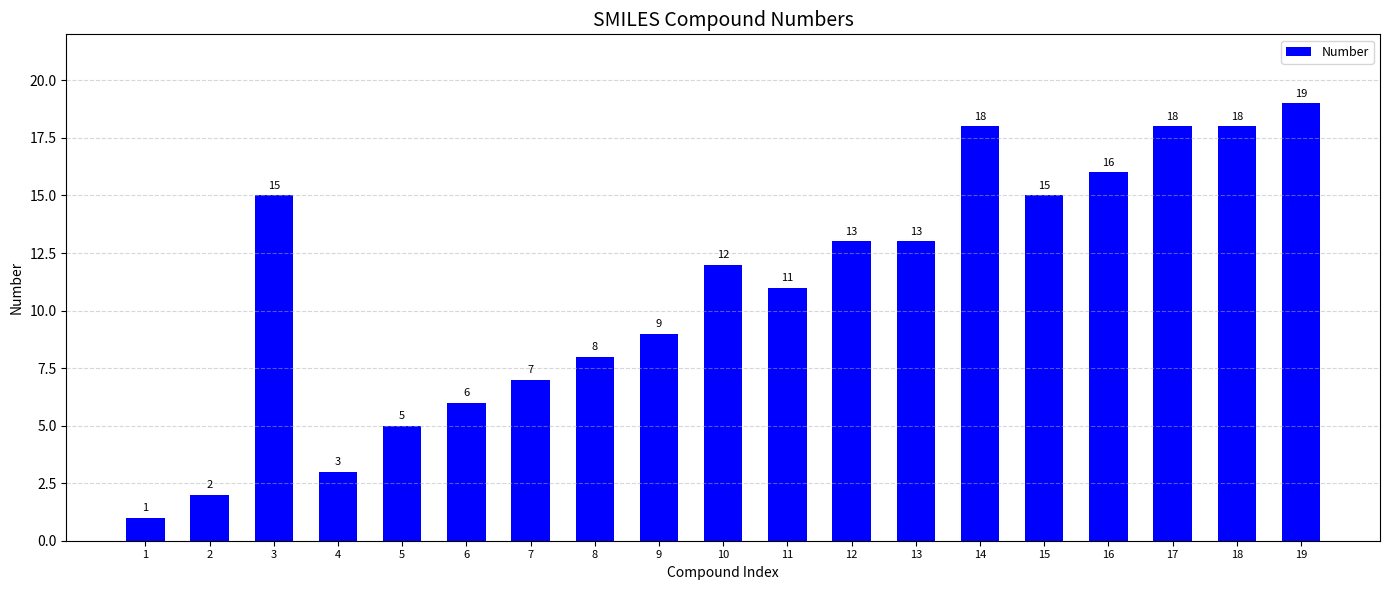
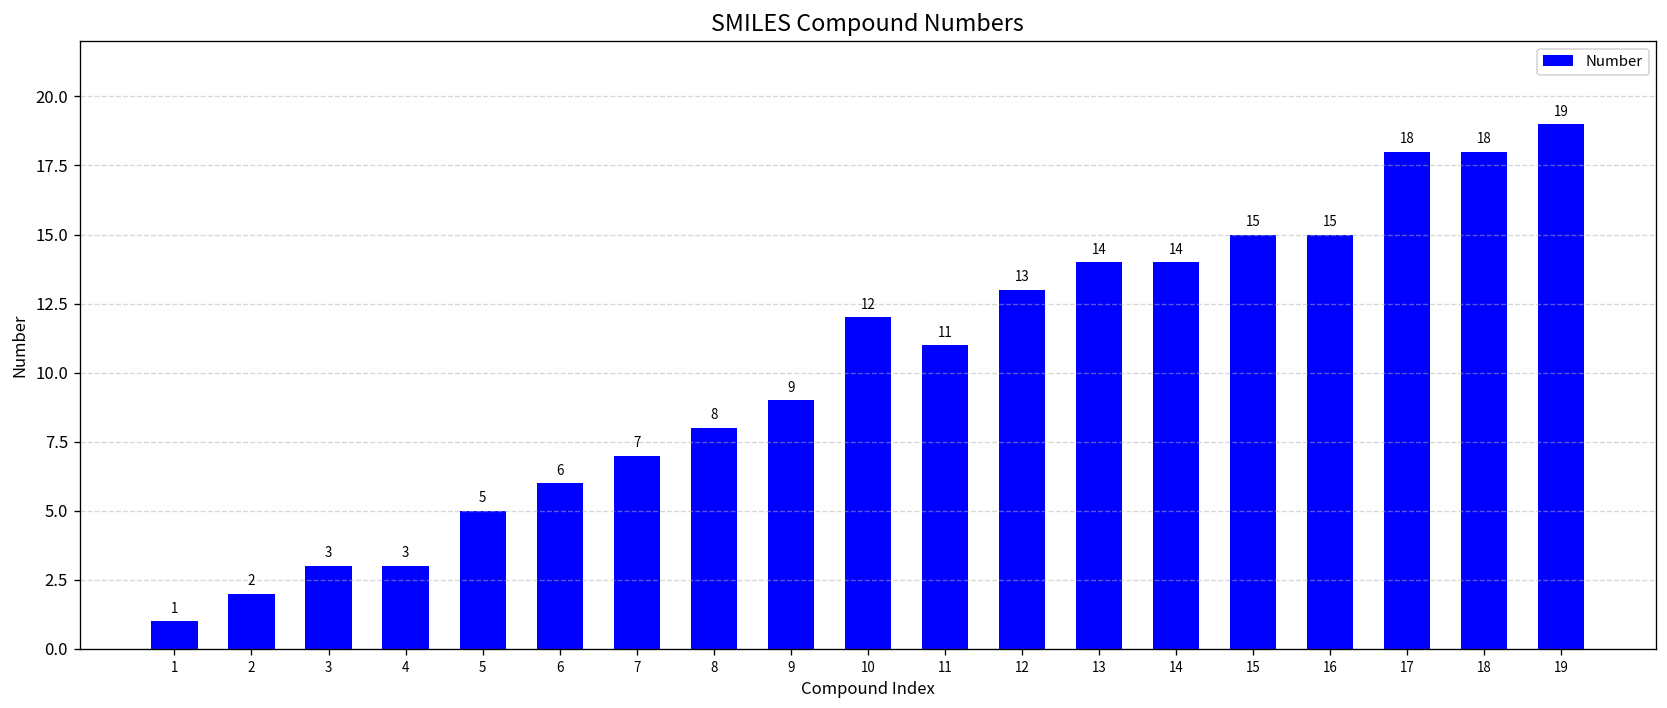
3: 15 -> 3
13: 13 -> 14
14: 18 -> 14
16: 16 -> 15
